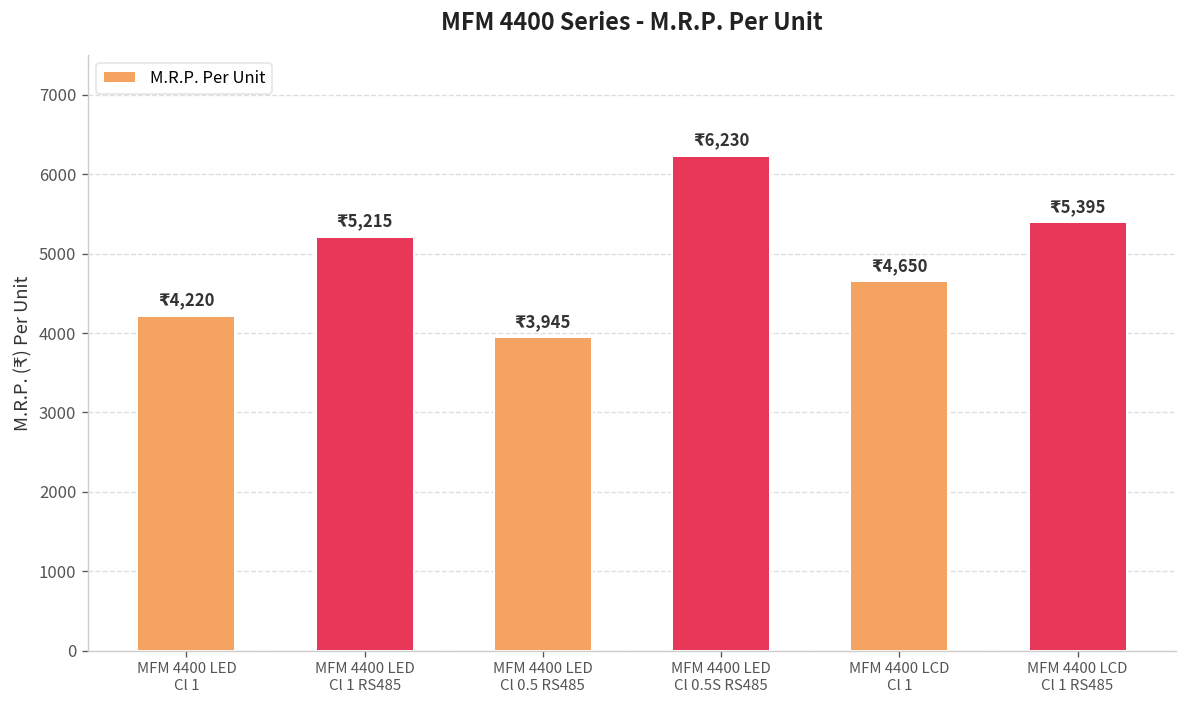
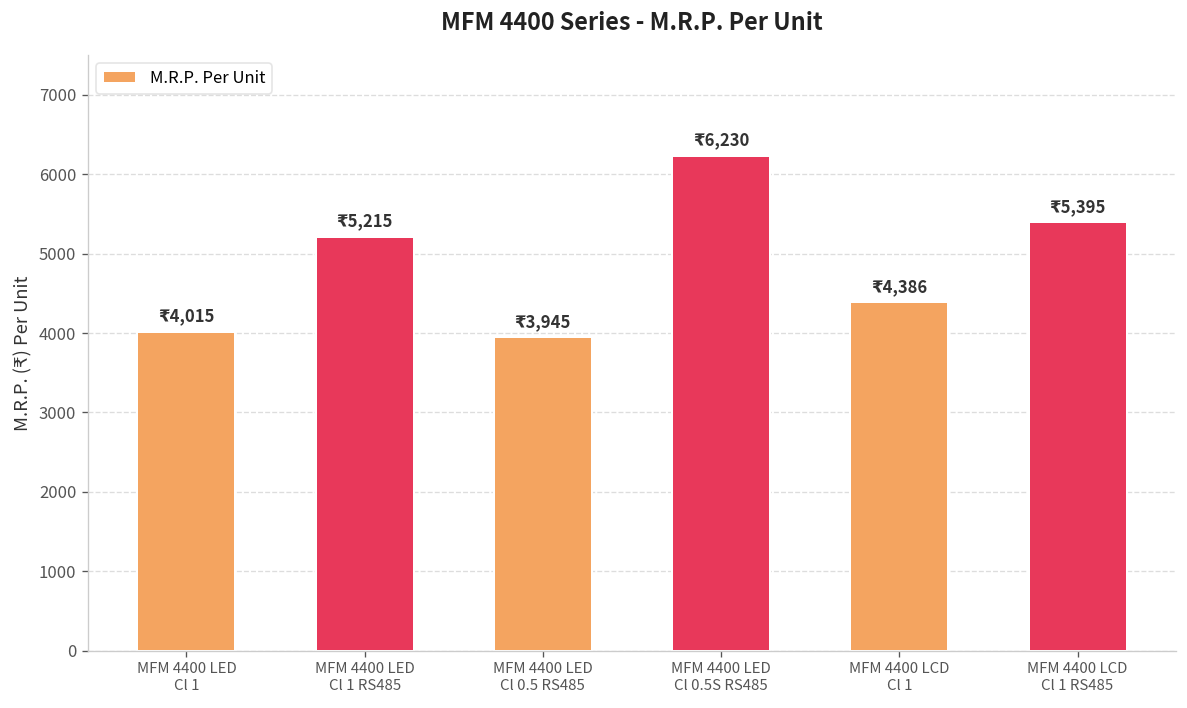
MFM 4400 LED Cl 1: 4,220 -> 4,015
MFM 4400 LCD Cl 1: 4,650 -> 4,386
